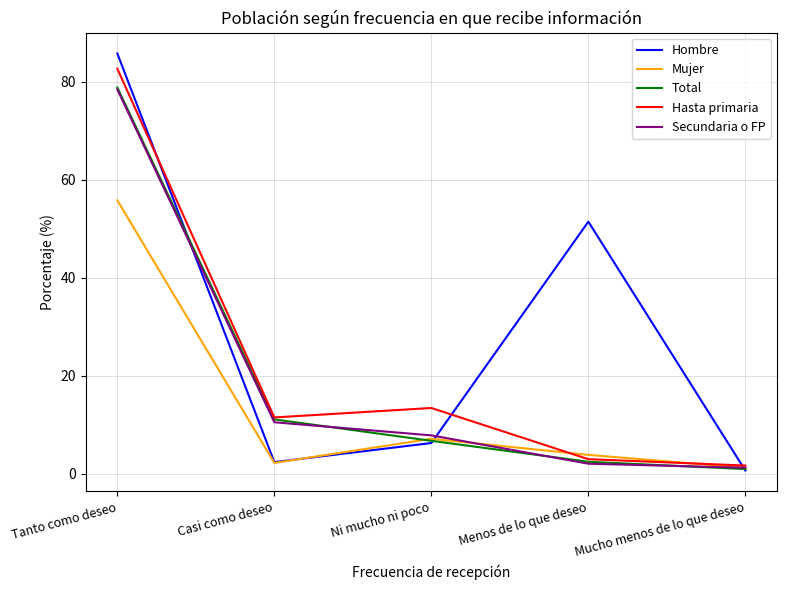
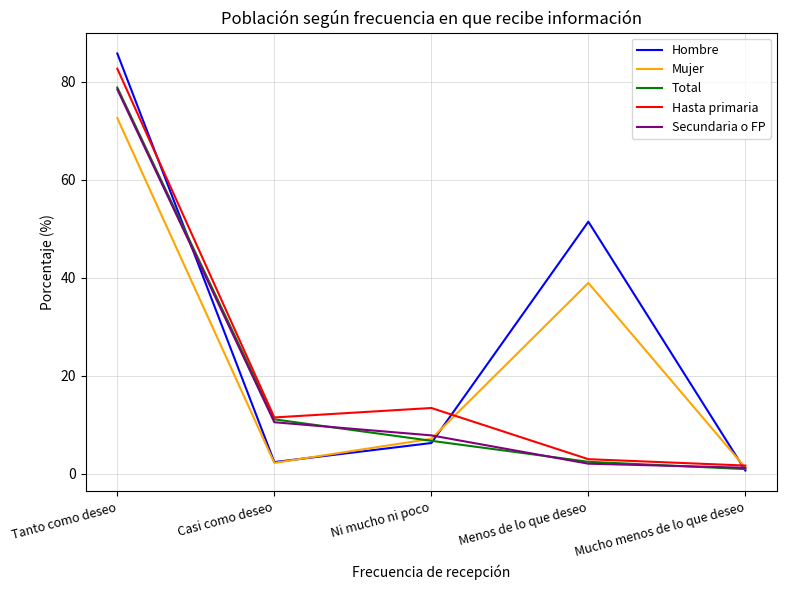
Mujer, Tanto como deseo: 56 -> 73
Mujer, Menos de lo que deseo: 4 -> 39
